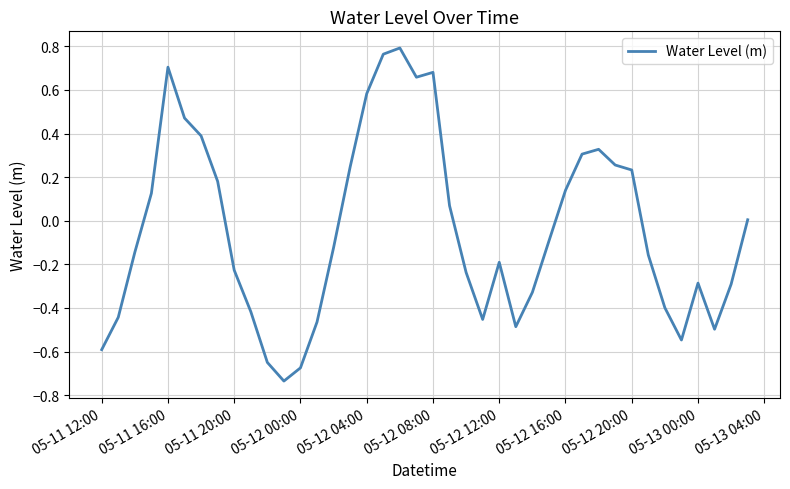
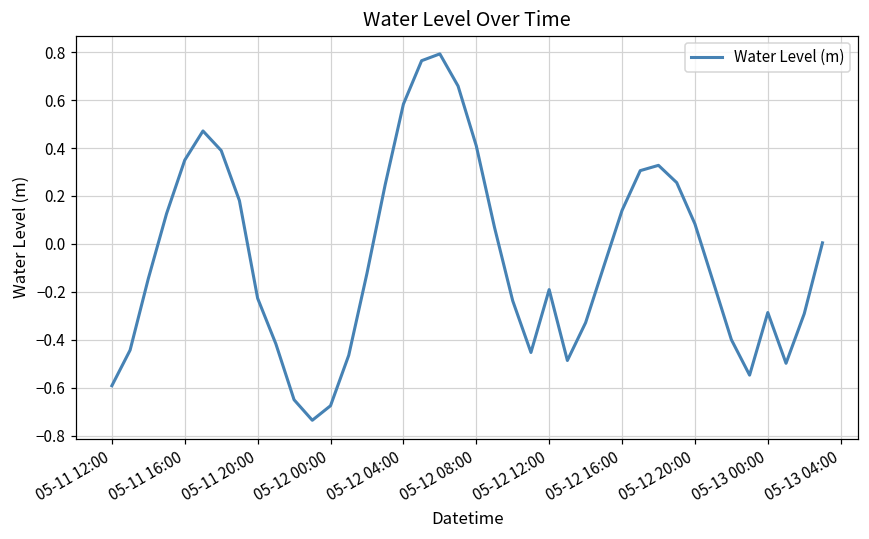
05-11 16:00: 0.70 -> 0.35
05-12 08:00: 0.68 -> 0.41
05-12 20:00: 0.23 -> 0.08
